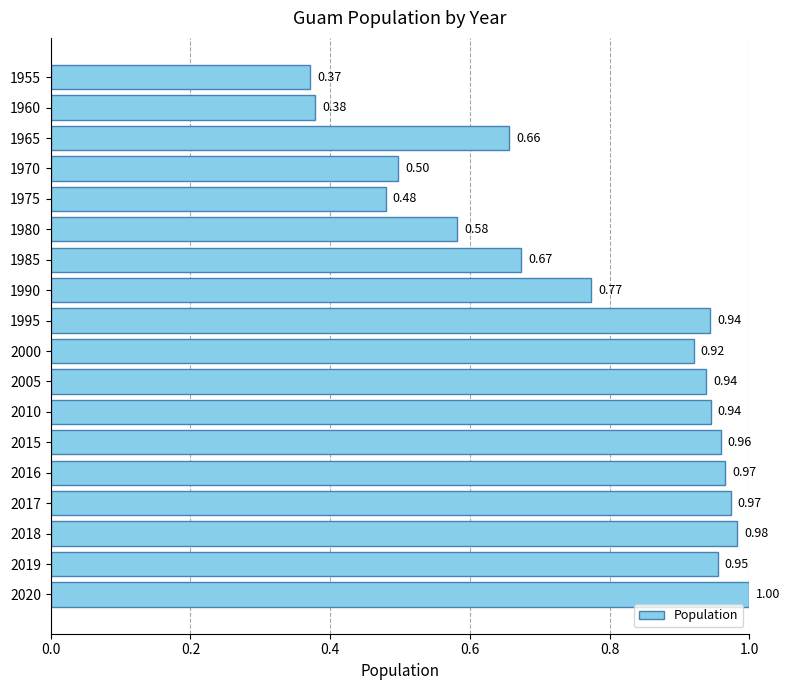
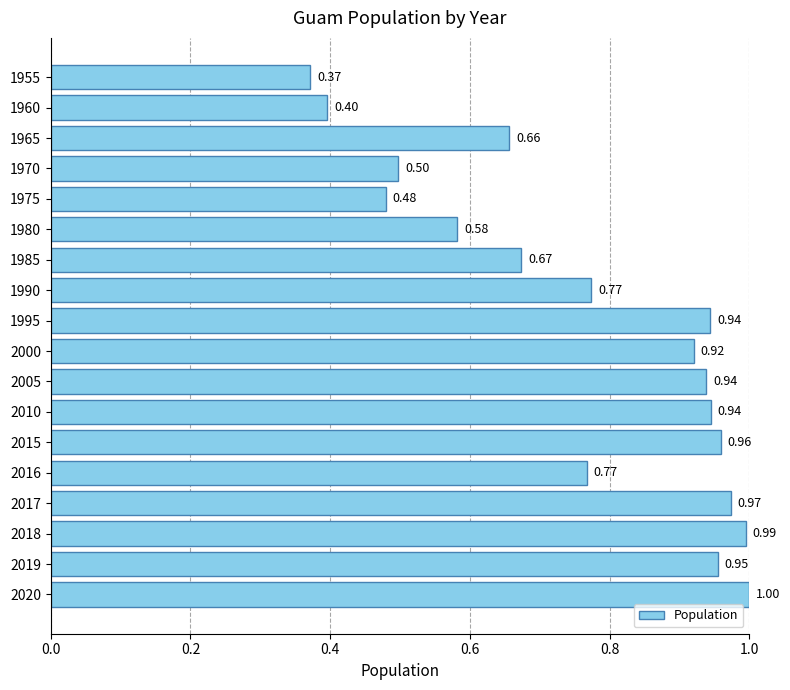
1960: 0.38 -> 0.40
2016: 0.97 -> 0.77
2018: 0.98 -> 0.99
